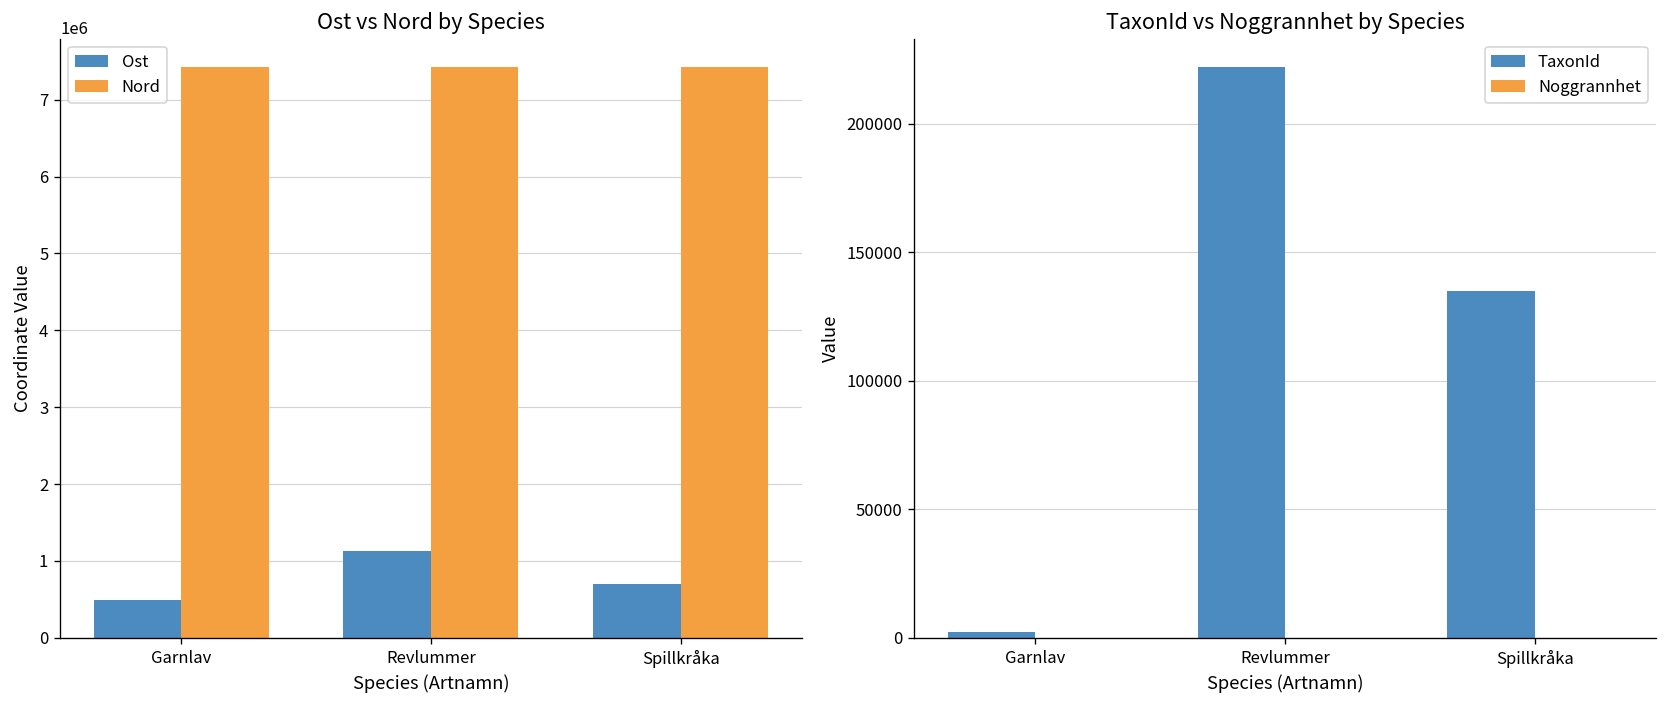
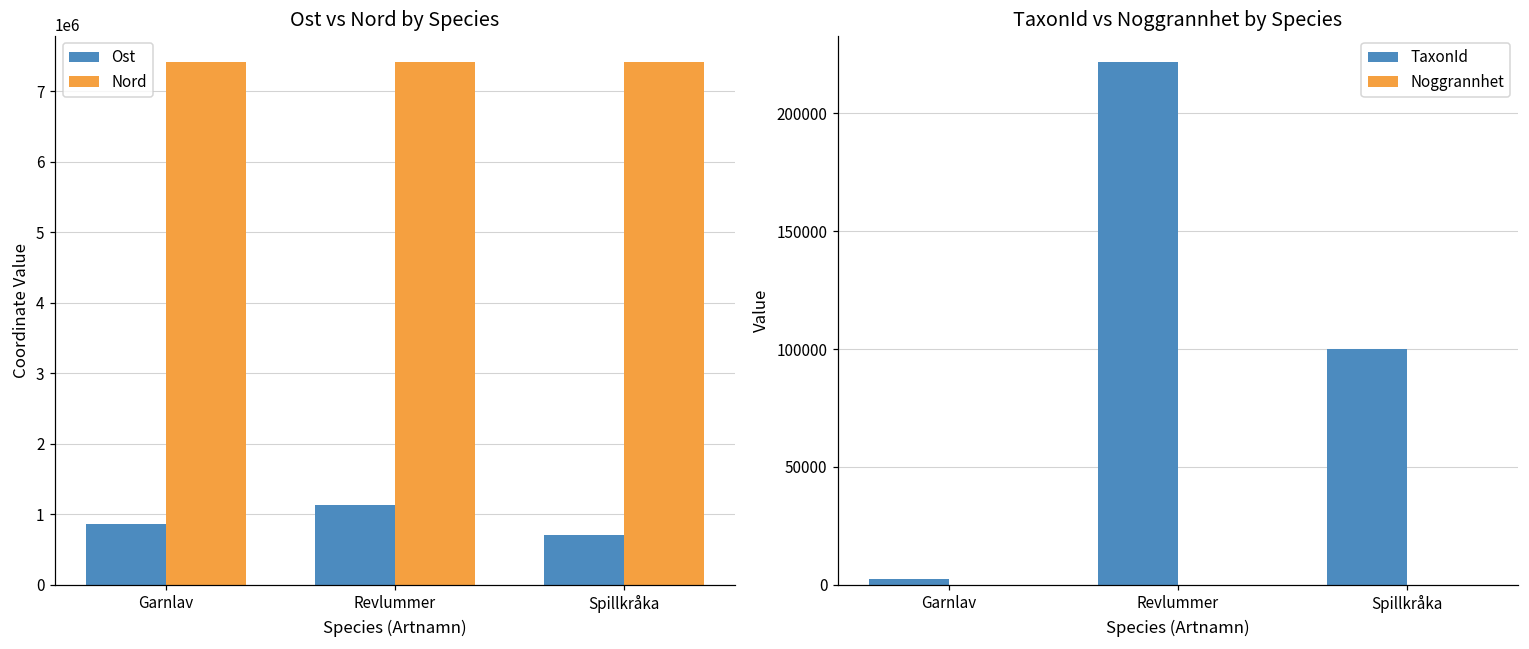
Ost vs Nord by Species, Ost, Garnlav: 500000 -> 900000
TaxonId vs Noggrannhet by Species, TaxonId, Spillkråka: 135000 -> 100000
